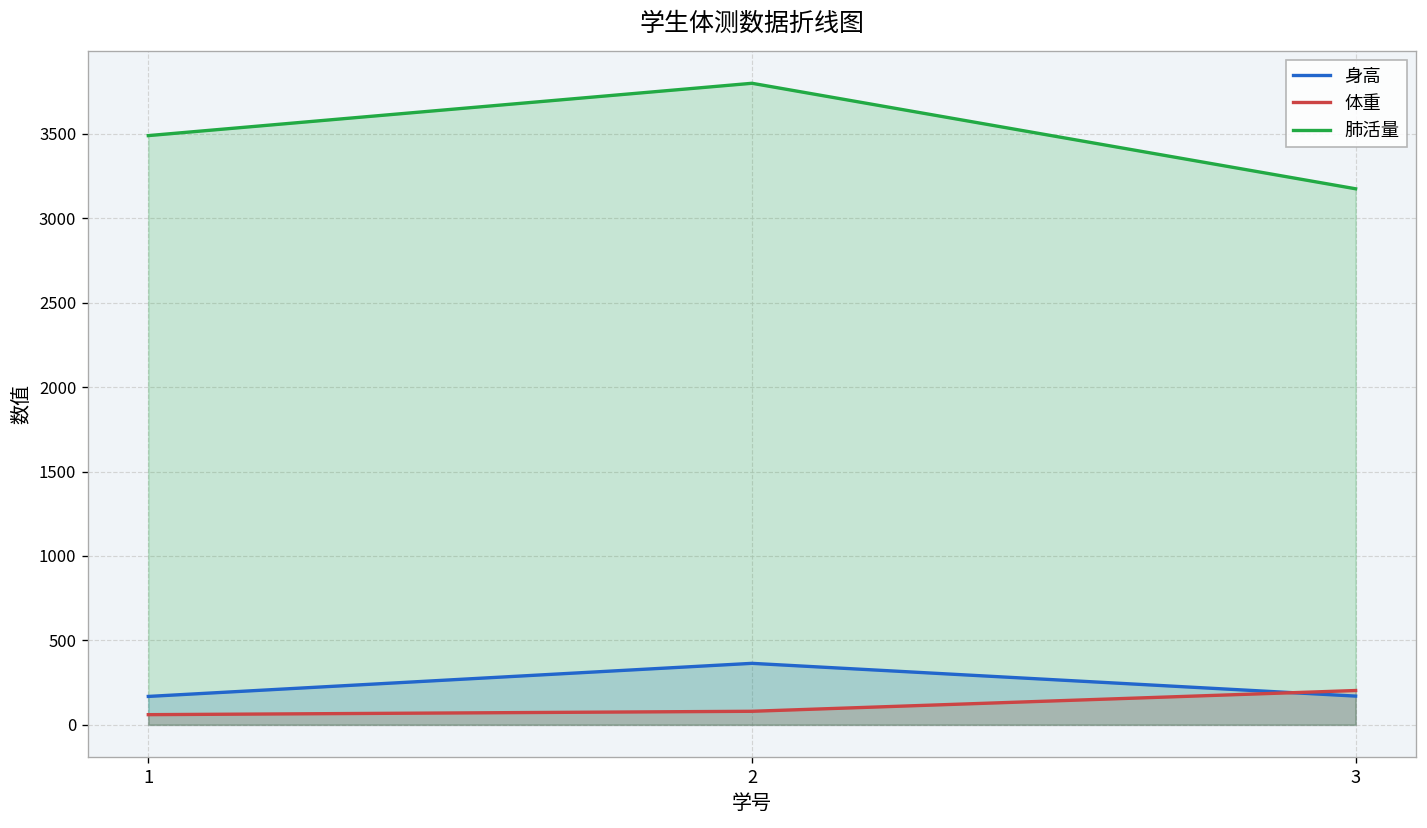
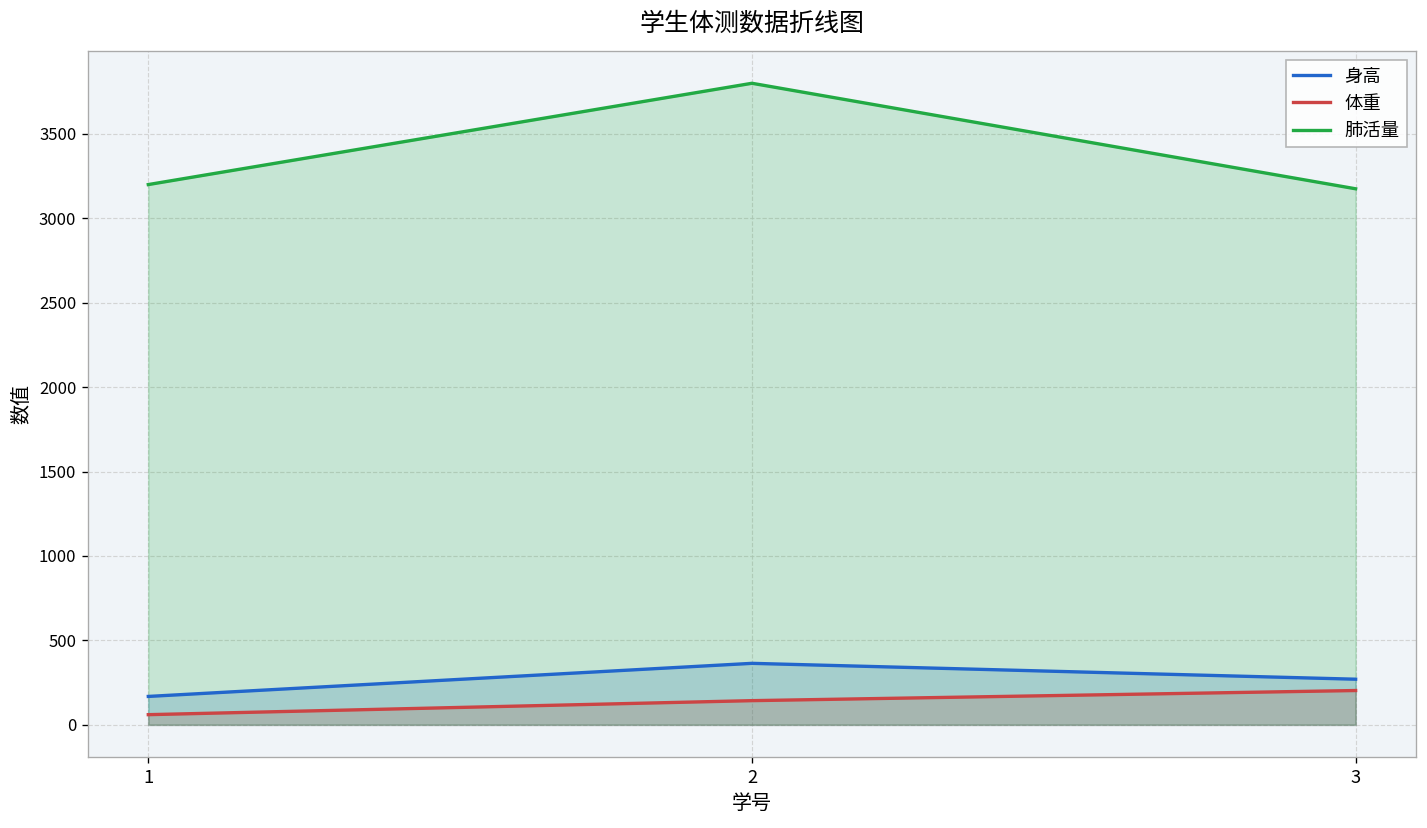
肺活量, 1: 3490 -> 3200
体重, 2: 80 -> 140
身高, 3: 170 -> 270
